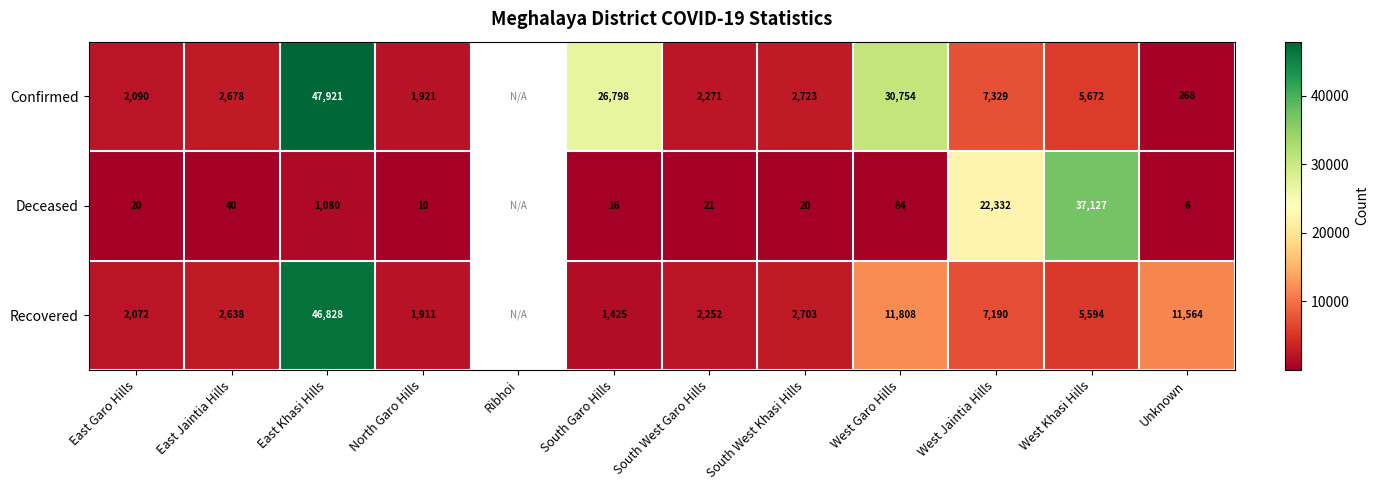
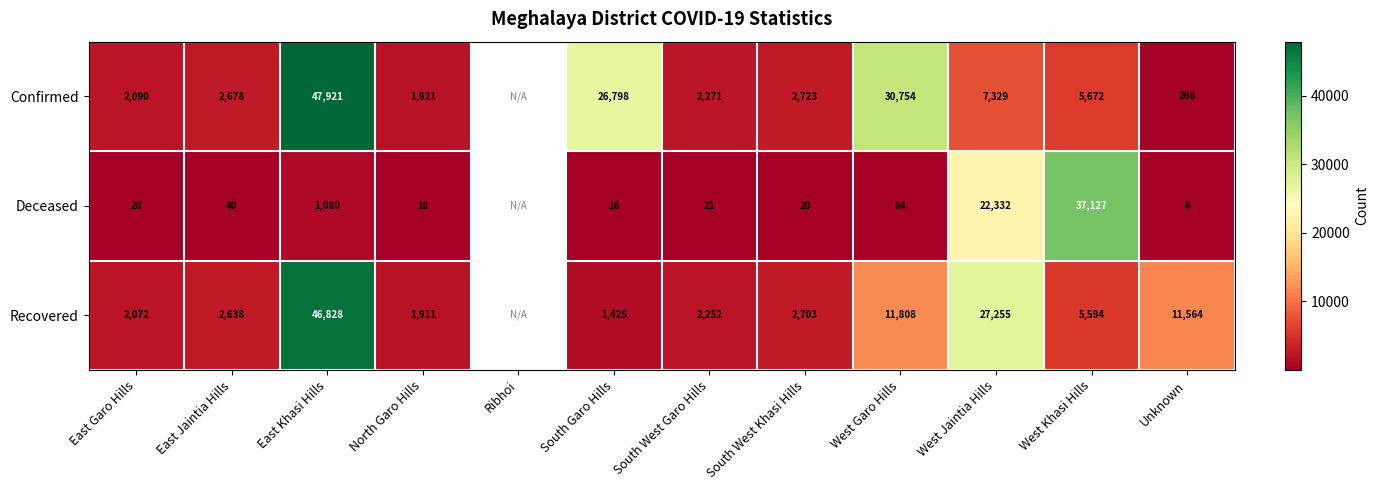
Recovered, West Jaintia Hills: 7,190 -> 27,255
